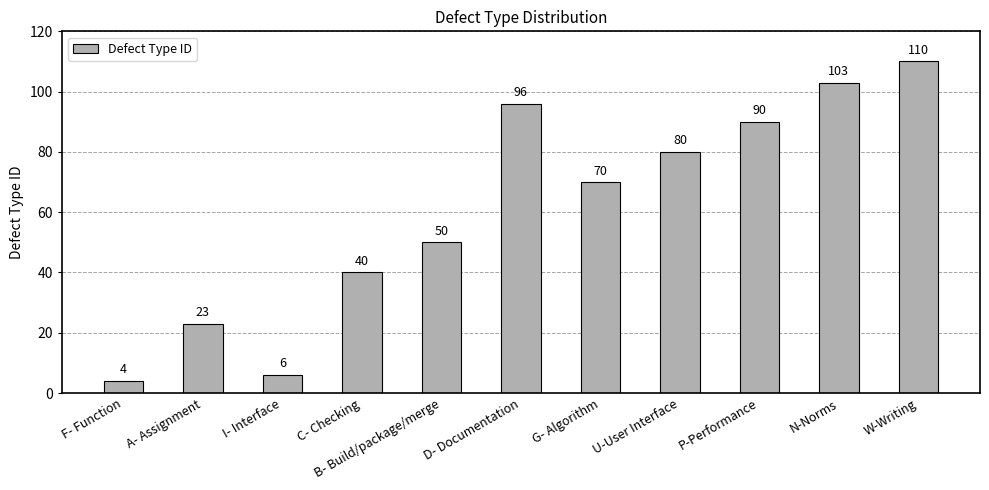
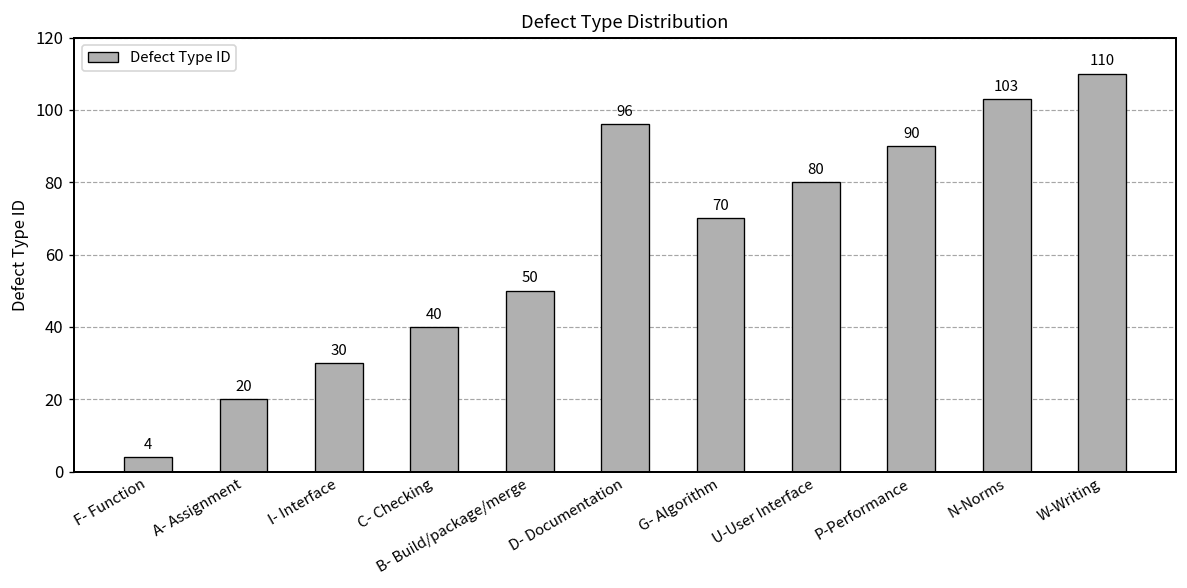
A- Assignment: 23 -> 20
I- Interface: 6 -> 30
